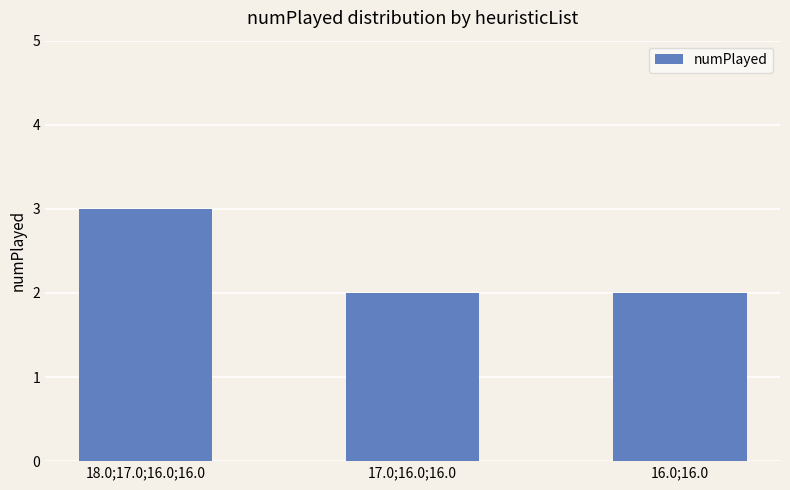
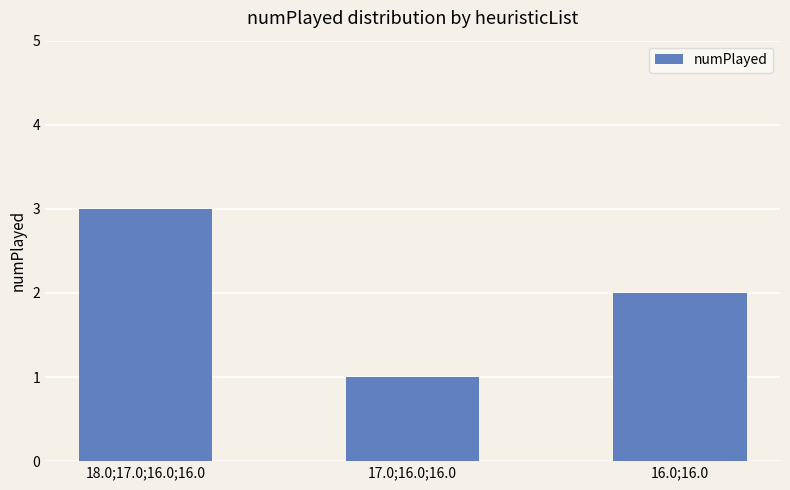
17.0;16.0;16.0: 2 -> 1
